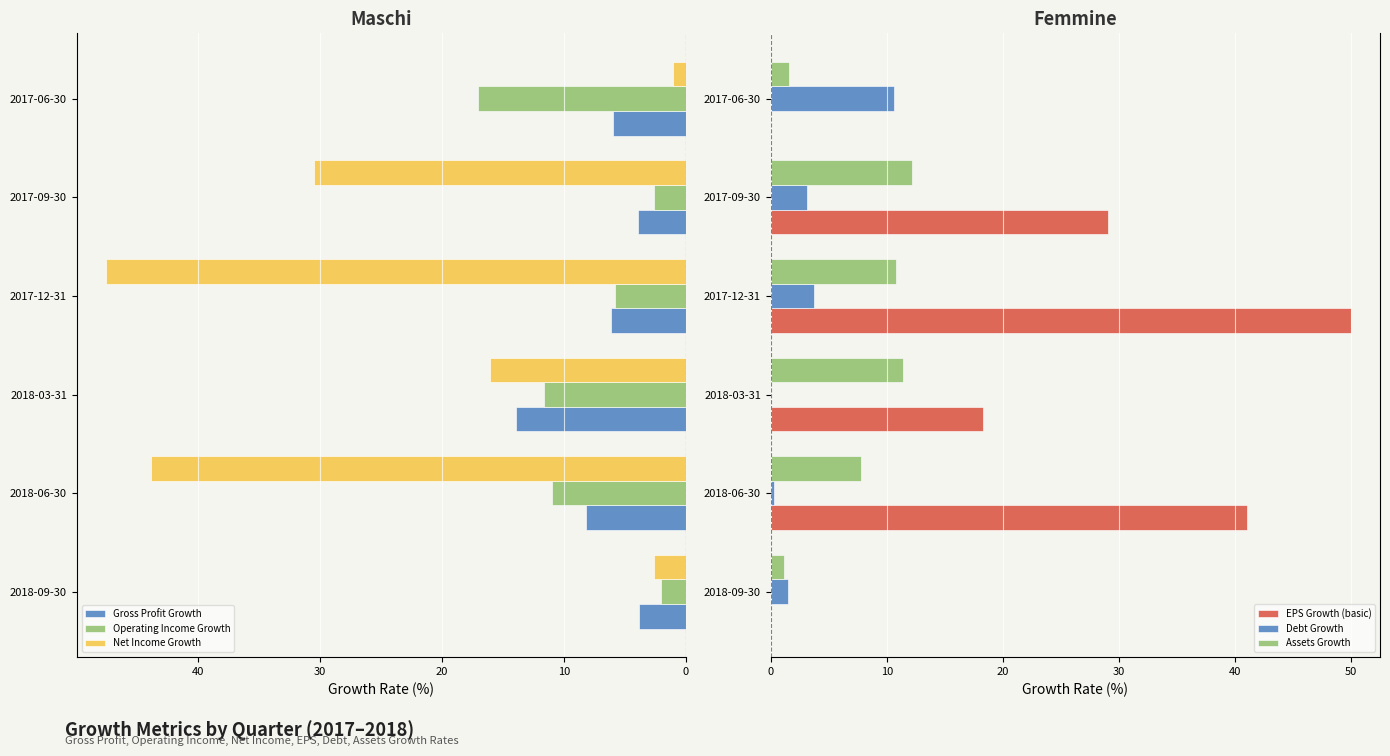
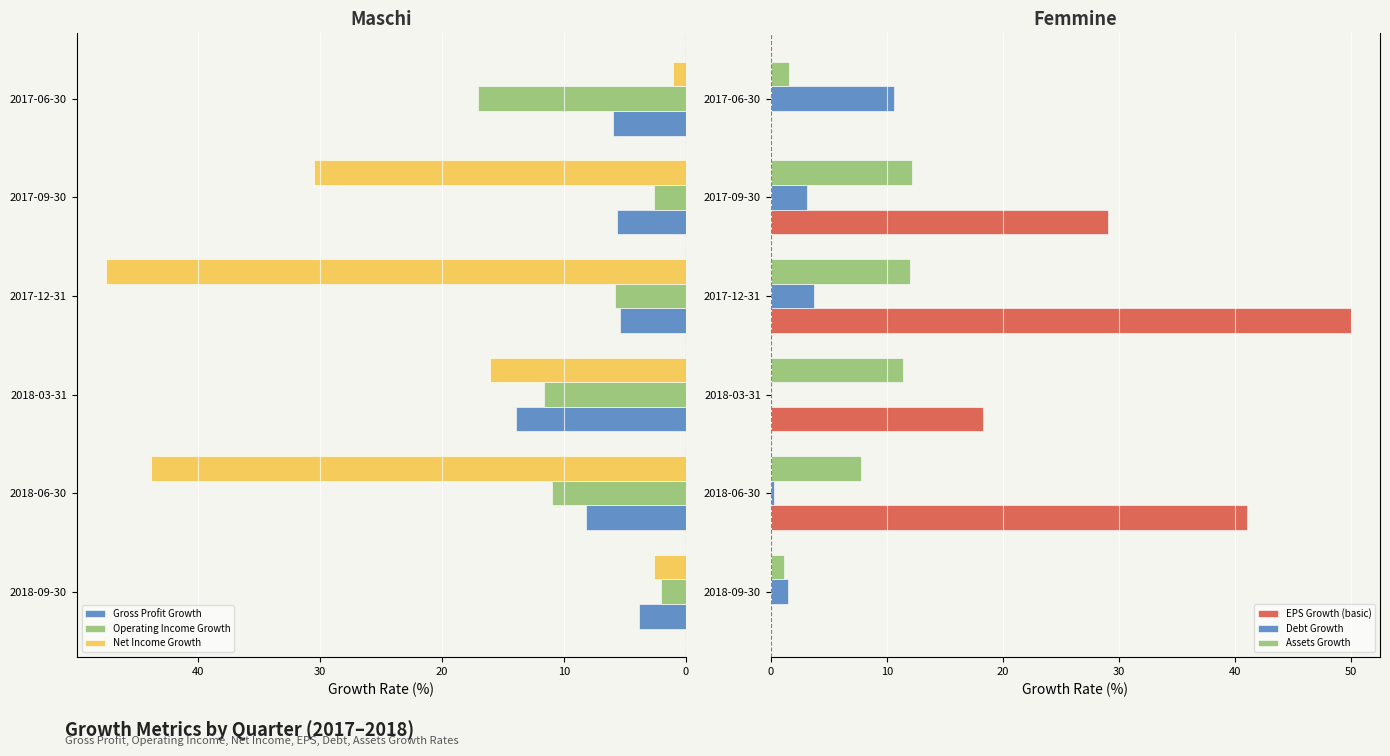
Maschi, Gross Profit Growth, 2017-09-30: 3.9 -> 5.7
Maschi, Gross Profit Growth, 2017-12-31: 6.1 -> 5.4
Femmine, Assets Growth, 2017-12-31: 10.8 -> 12.0
